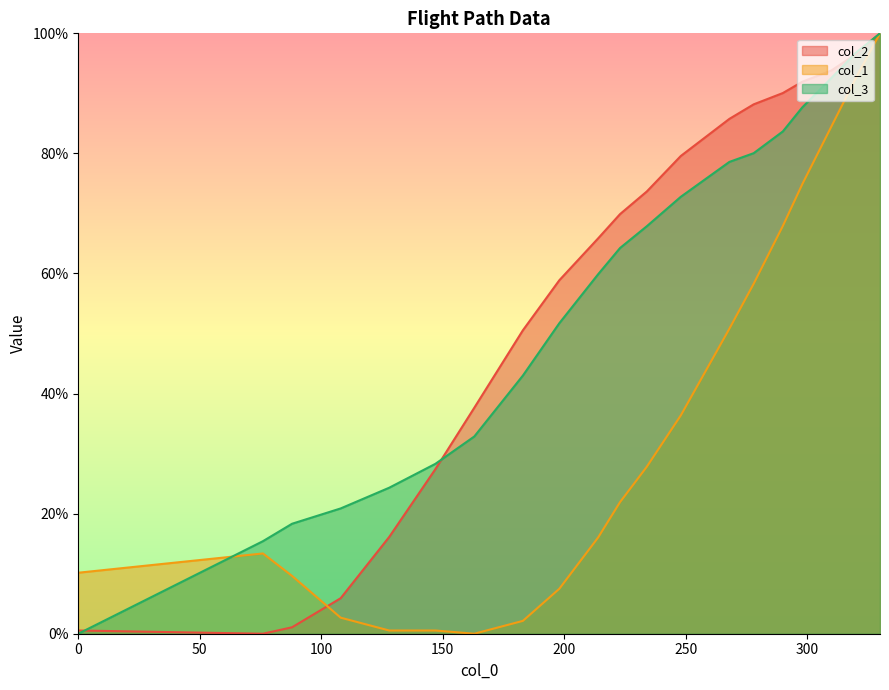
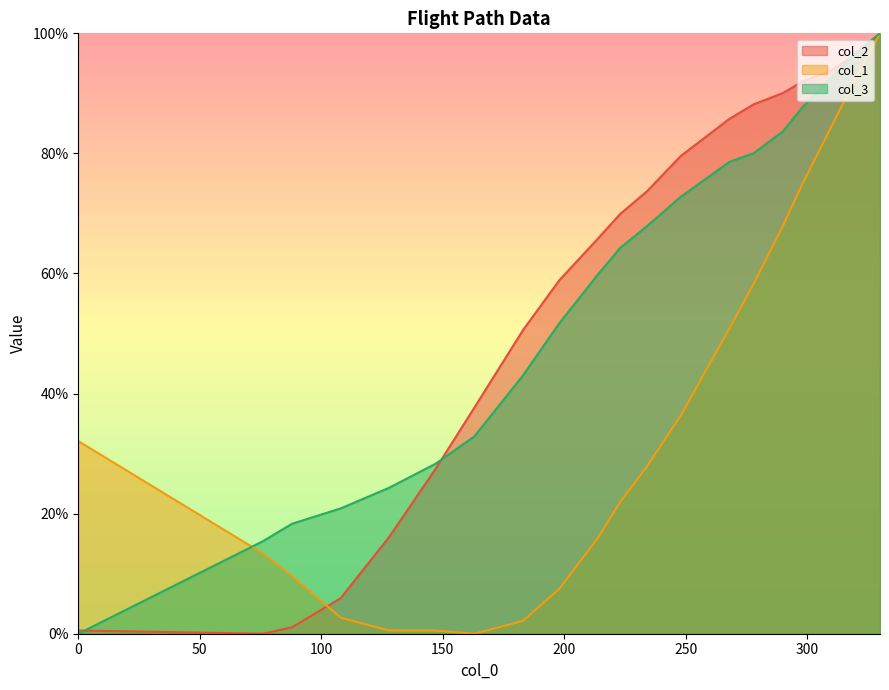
col_1, 0: 10% -> 32%
